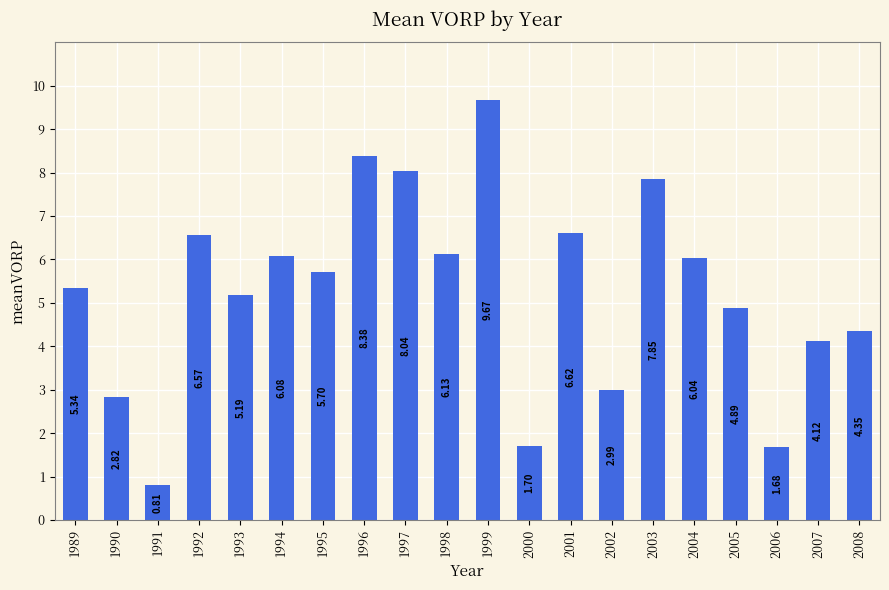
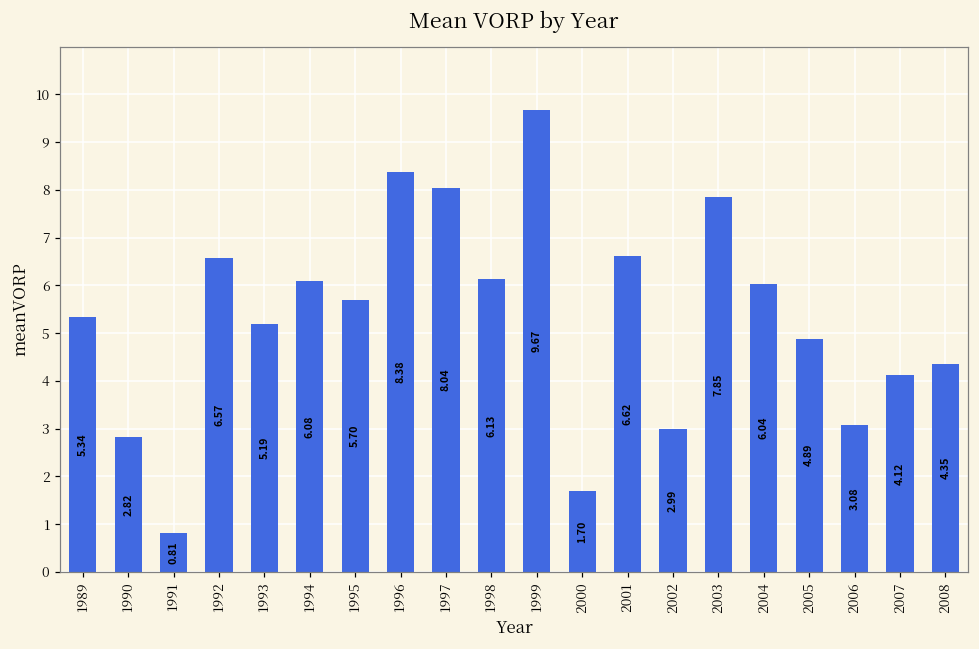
2006: 1.68 -> 3.08
